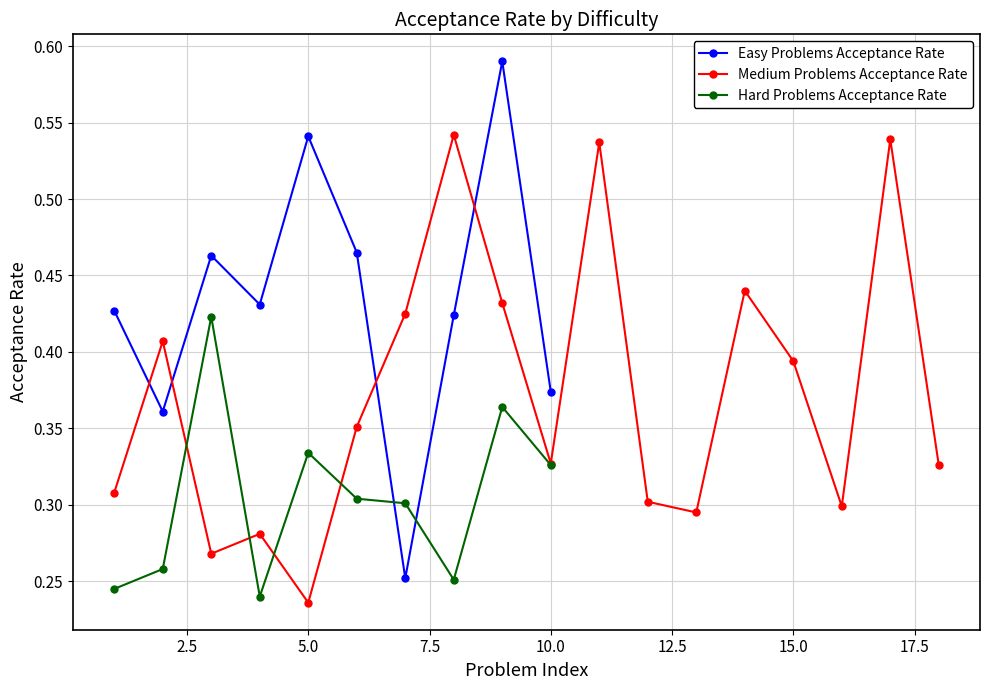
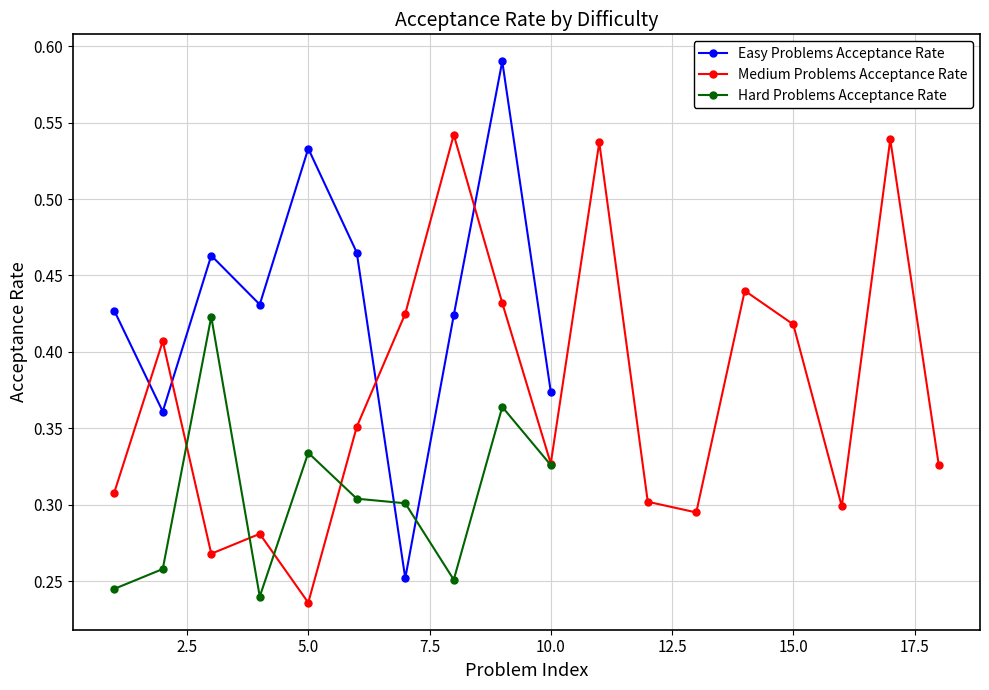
Easy Problems Acceptance Rate, 5.0: 0.541 -> 0.533
Medium Problems Acceptance Rate, 15.0: 0.394 -> 0.418
